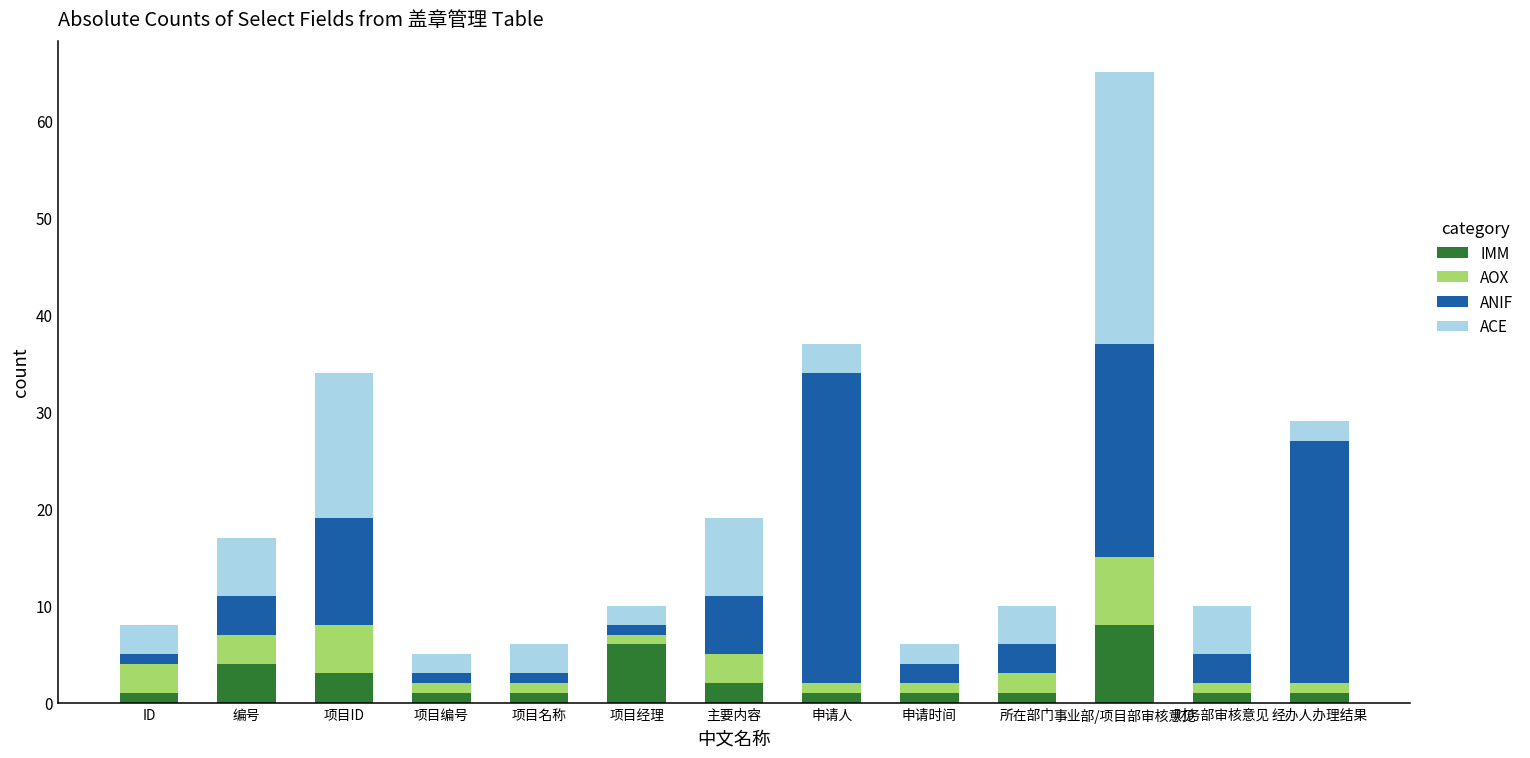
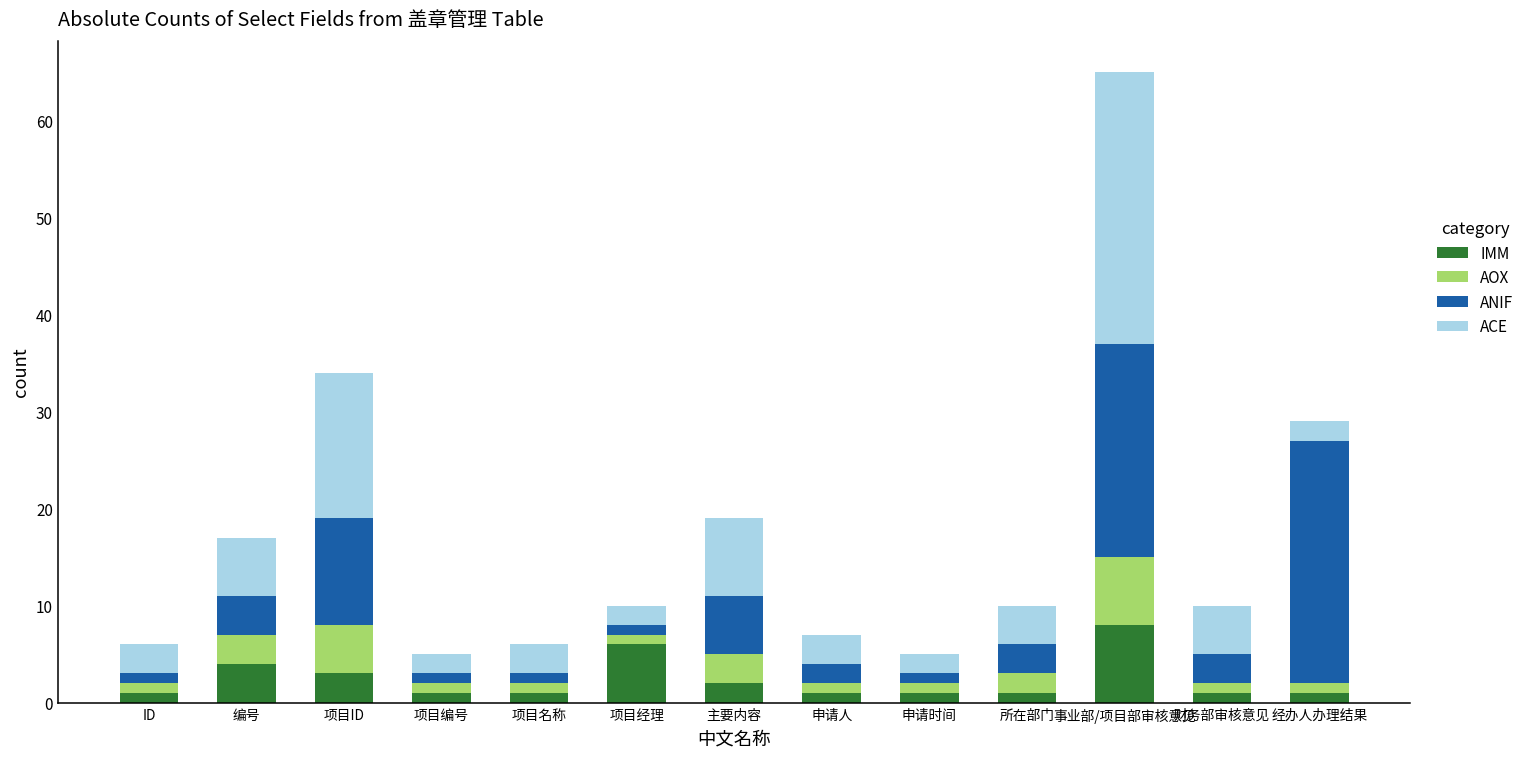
AOX, ID: 3 -> 1
ANIF, 申请人: 32 -> 2
ANIF, 申请时间: 2 -> 1
